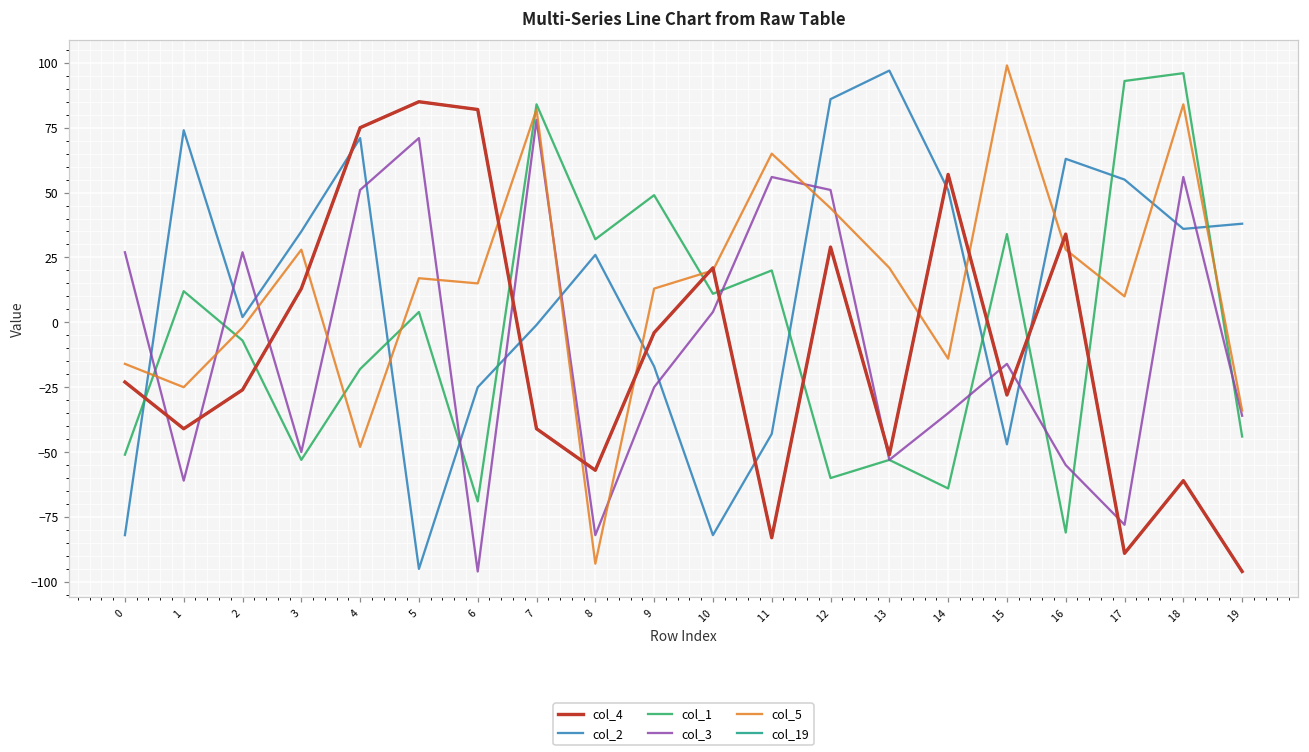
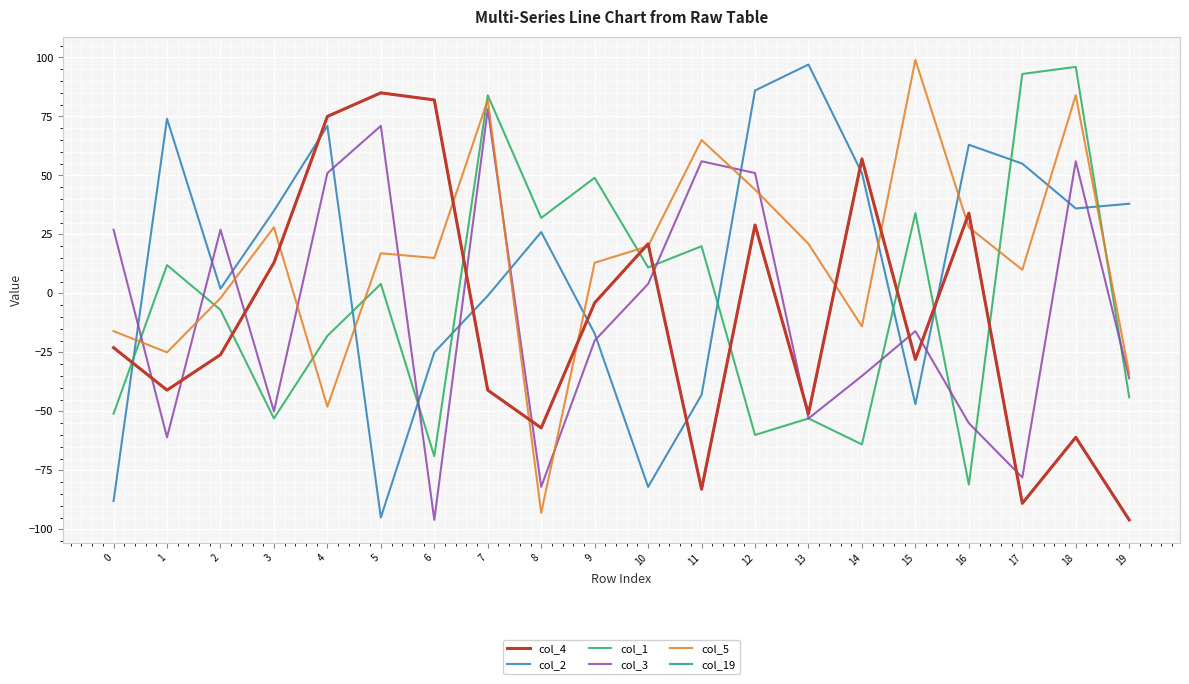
col_2, 0: -82 -> -88
col_3, 9: -25 -> -20
